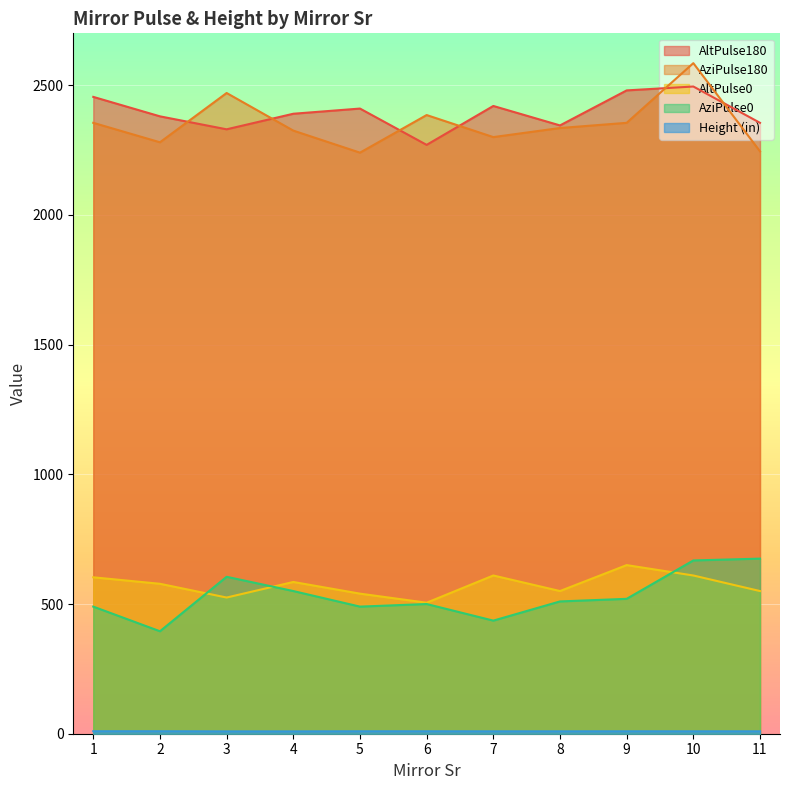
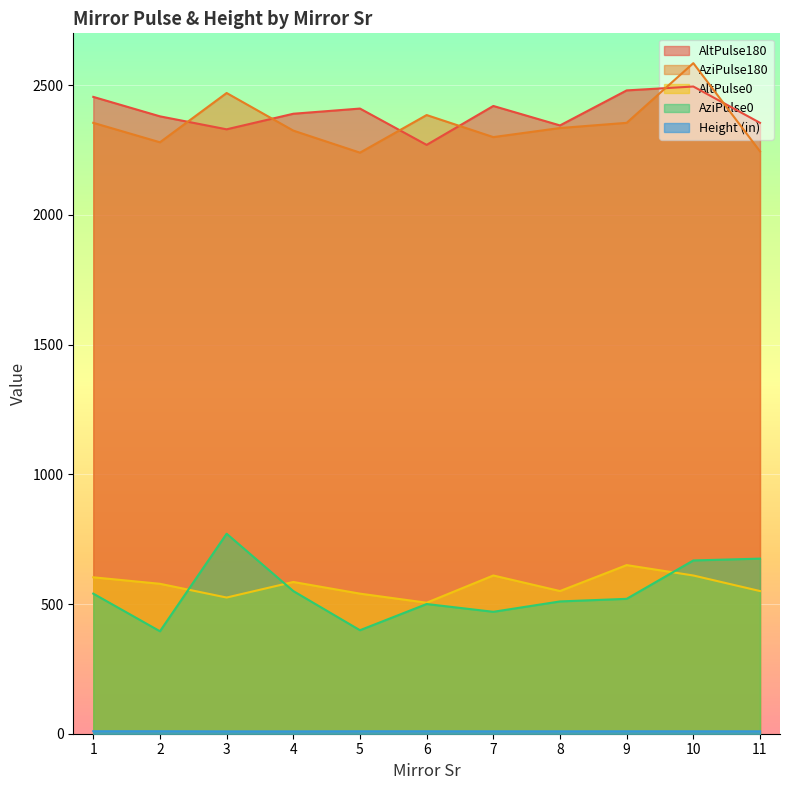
AziPulse0, 1: 490 -> 540
AziPulse0, 3: 610 -> 770
AziPulse0, 5: 490 -> 400
AziPulse0, 7: 440 -> 470
